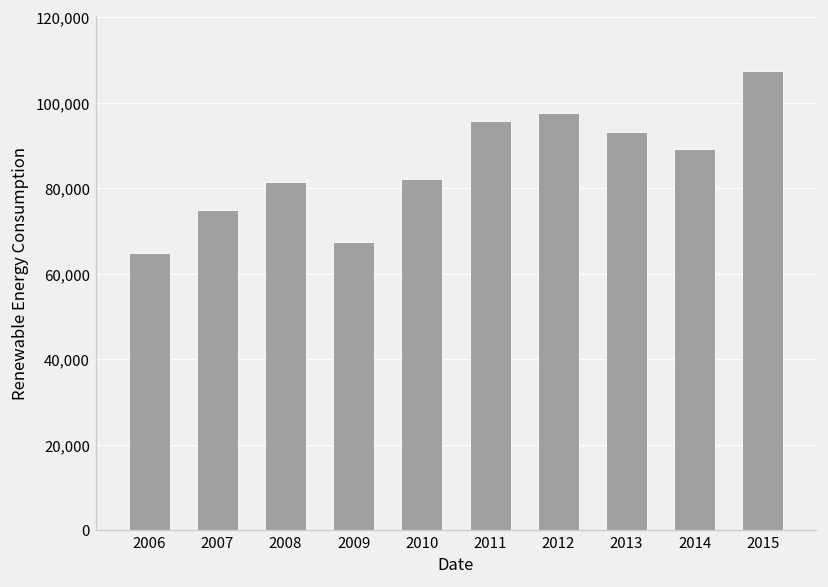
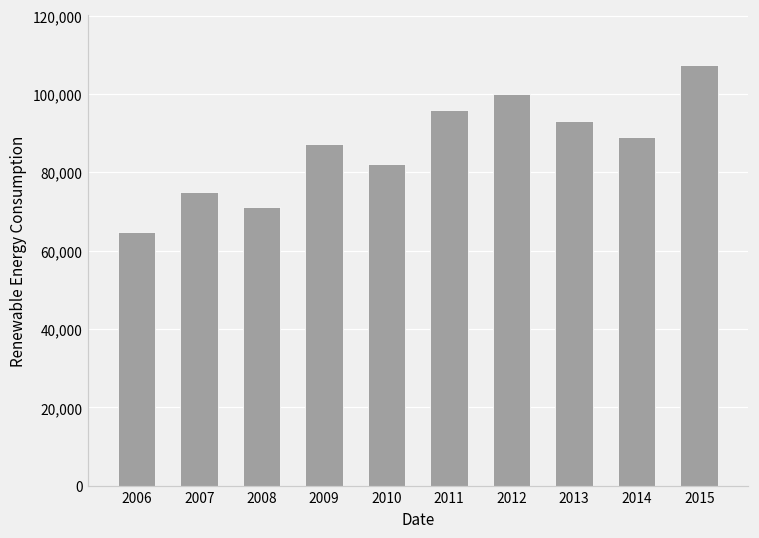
2008: 81,000 -> 71,000
2009: 67,000 -> 87,000
2012: 97,000 -> 100,000
